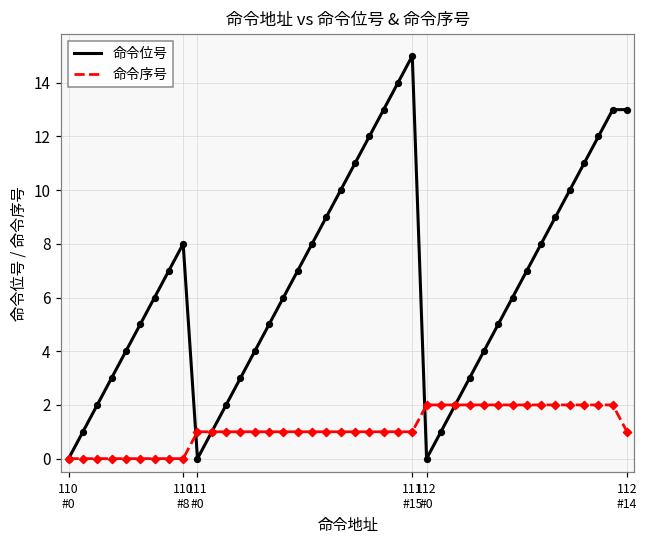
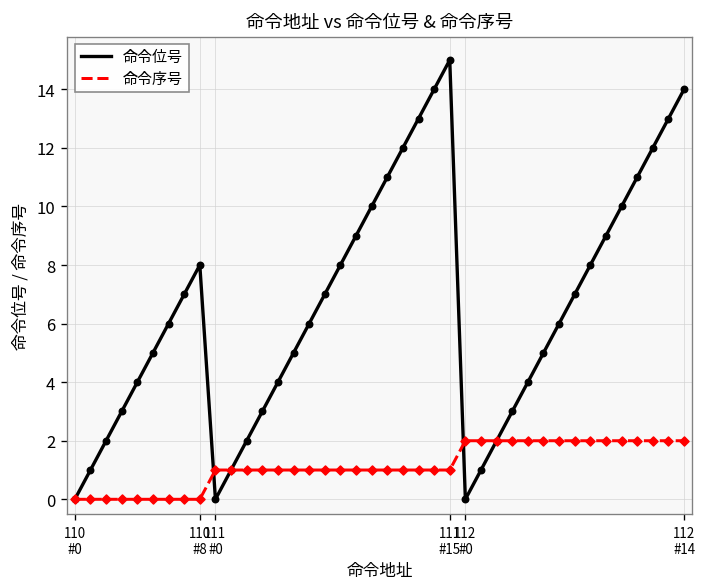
命令位号, 112 #14: 13 -> 14
命令序号, 112 #14: 1 -> 2
